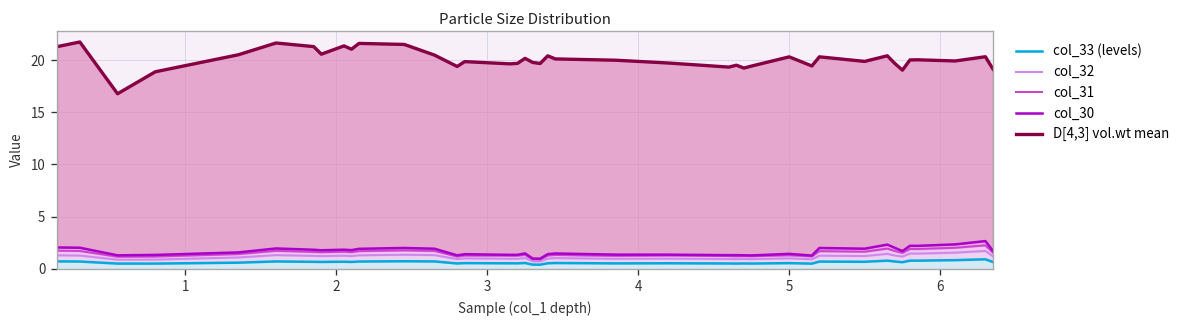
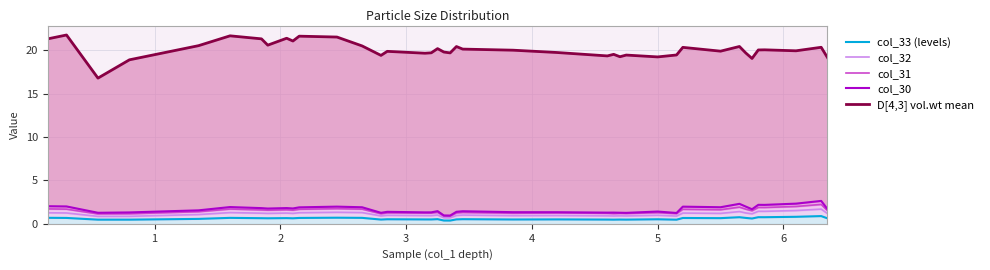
D[4,3] vol.wt mean, 5: 19 -> 18
